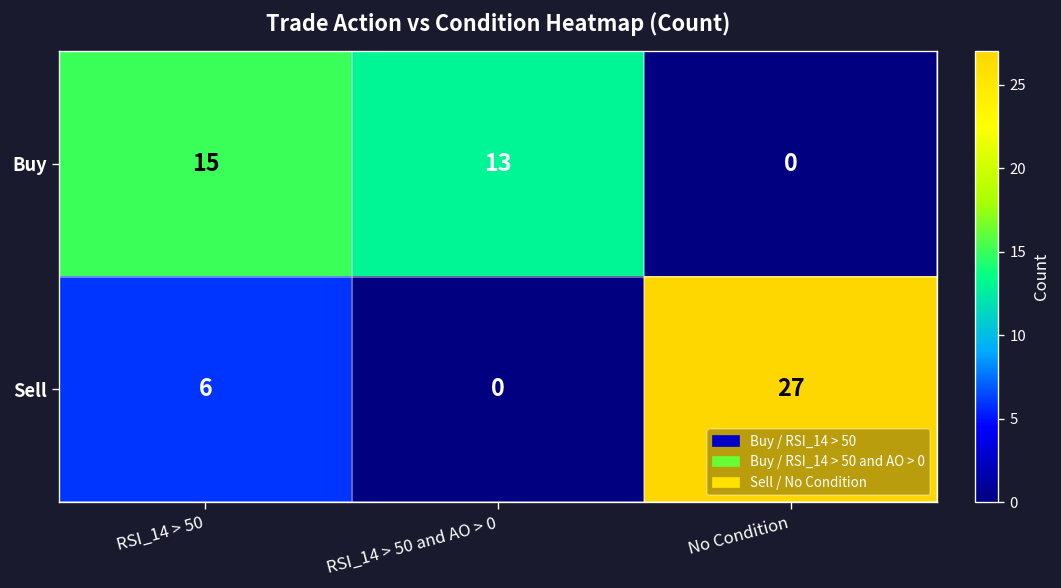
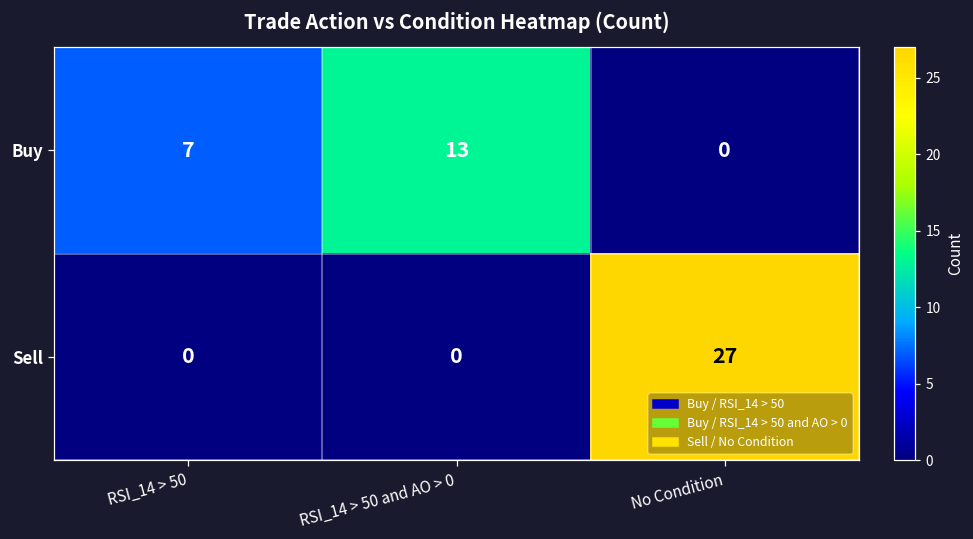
Buy, RSI_14 > 50: 15 -> 7
Sell, RSI_14 > 50: 6 -> 0
